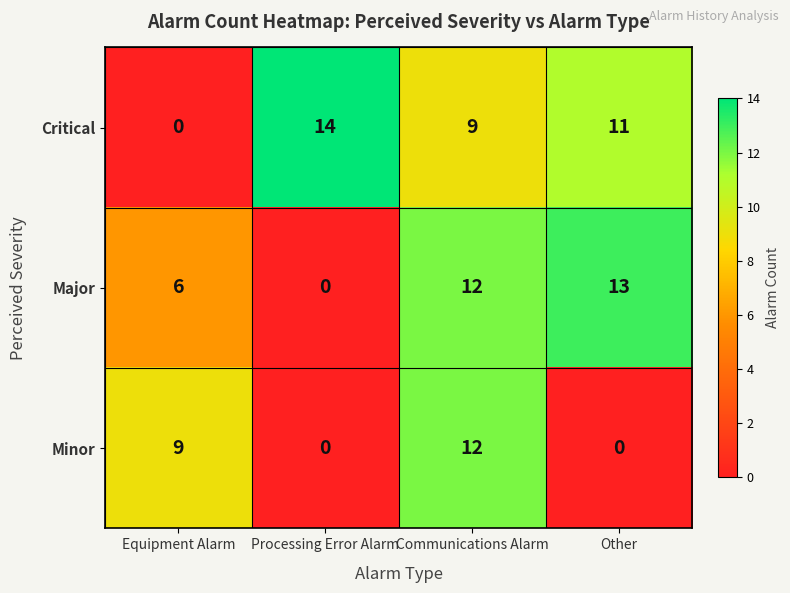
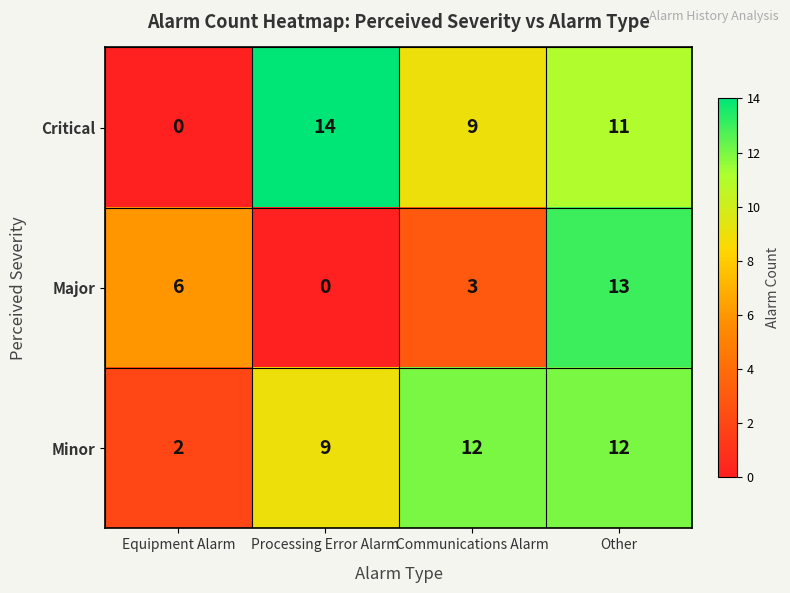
Major, Communications Alarm: 12 -> 3
Minor, Equipment Alarm: 9 -> 2
Minor, Processing Error Alarm: 0 -> 9
Minor, Other: 0 -> 12
